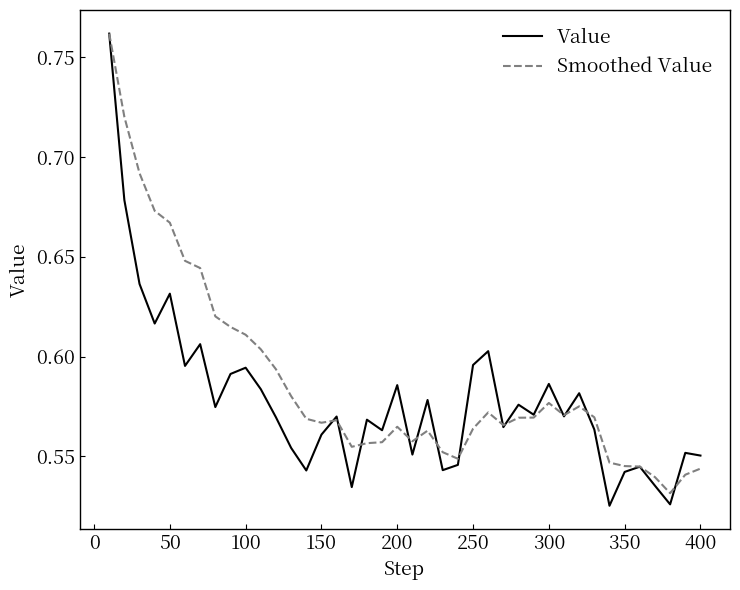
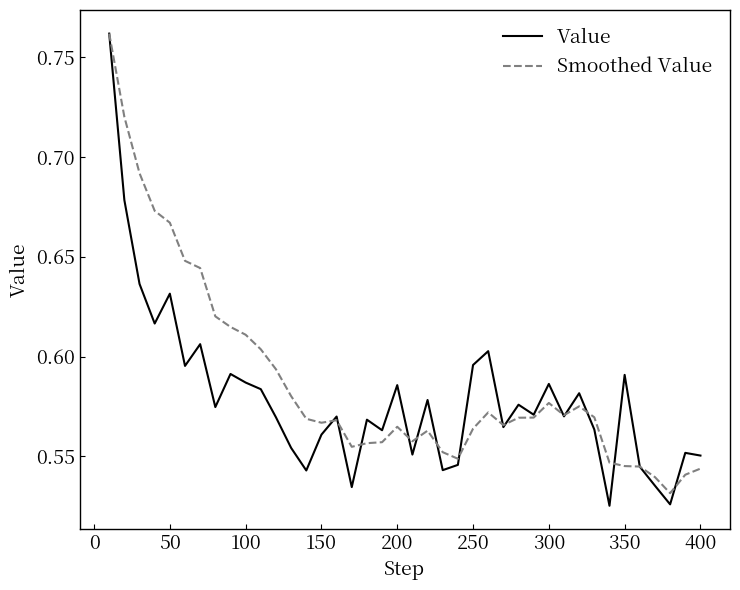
Value, 100: 0.594 -> 0.587
Value, 350: 0.542 -> 0.591
